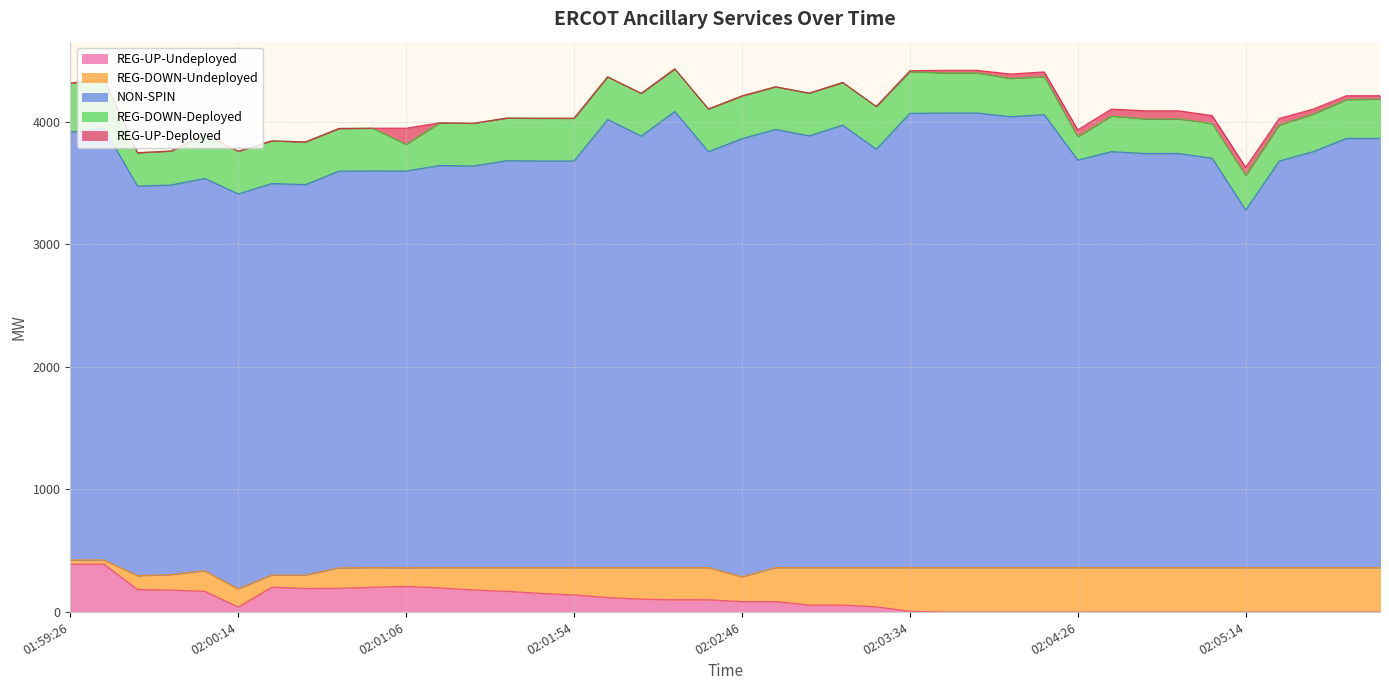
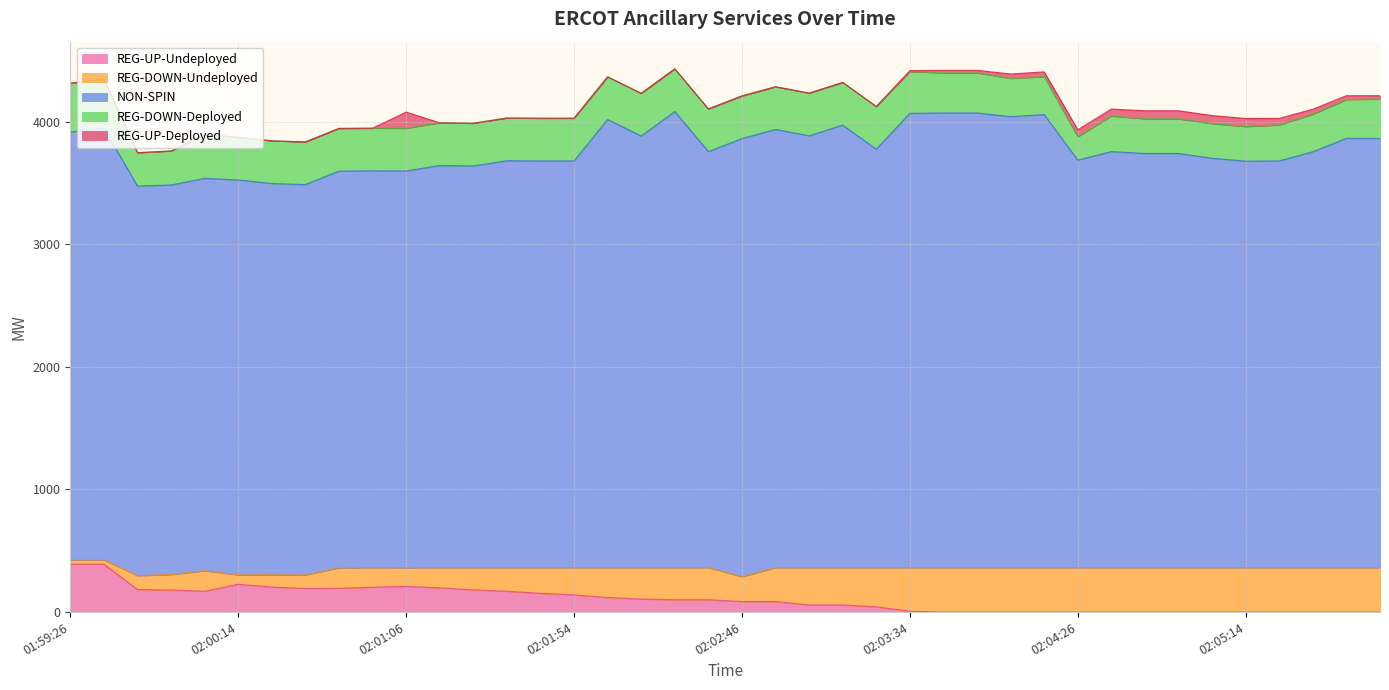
REG-UP-Undeployed, 02:00:14: 40 -> 230
REG-DOWN-Undeployed, 02:00:14: 150 -> 80
REG-DOWN-Deployed, 02:01:06: 220 -> 350
NON-SPIN, 02:05:14: 2920 -> 3310
